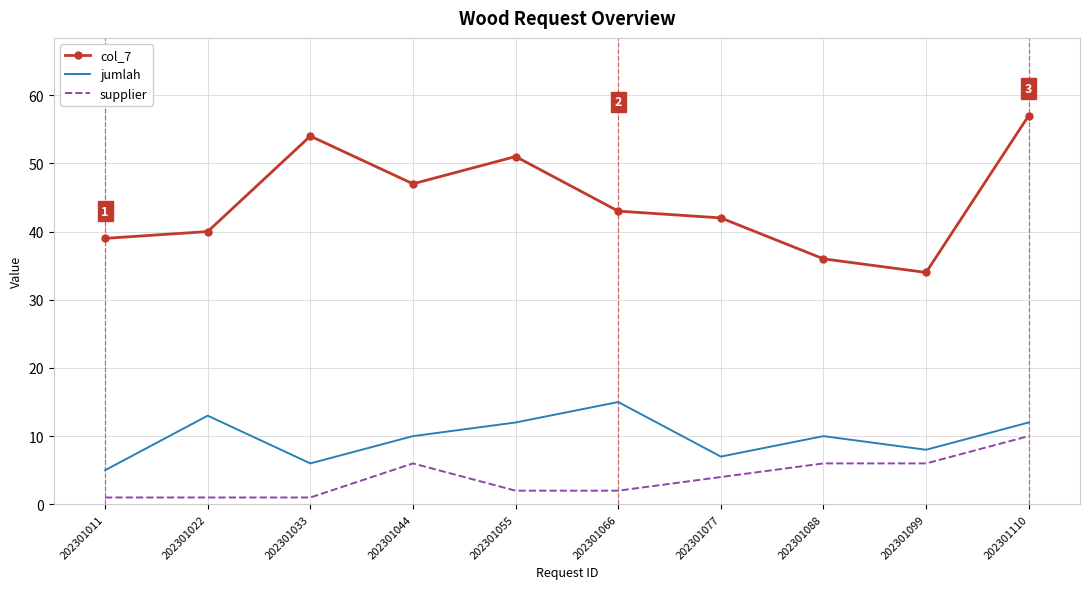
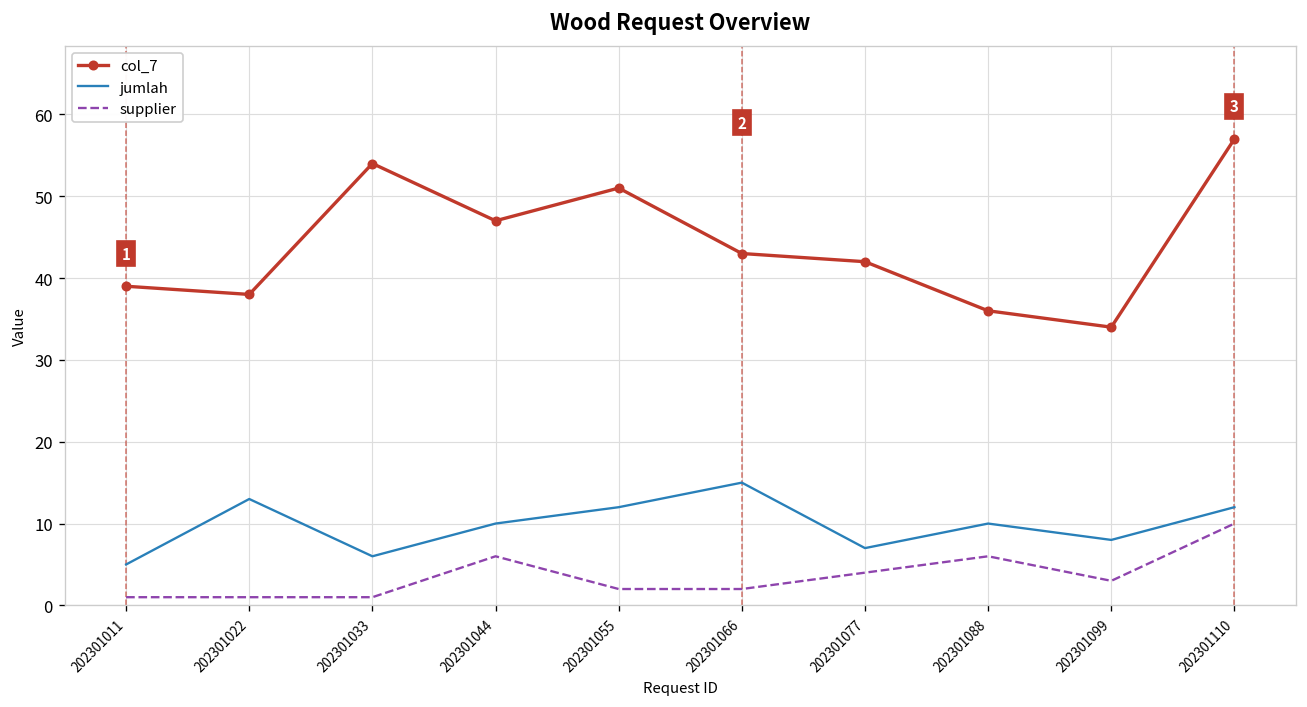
col_7, 202301022: 40 -> 38
supplier, 202301099: 6 -> 3
